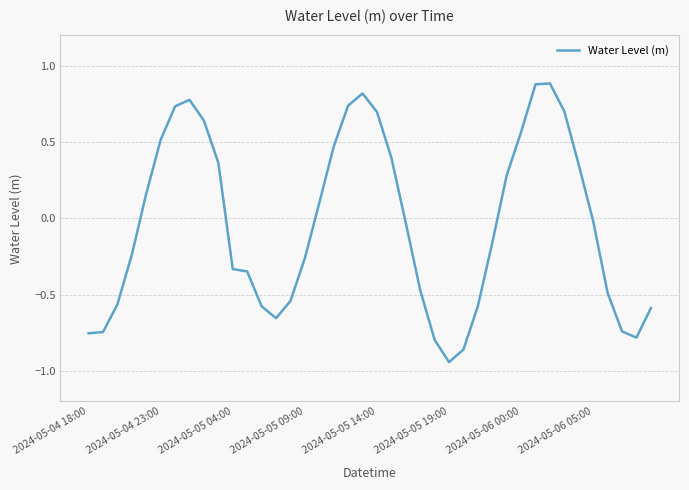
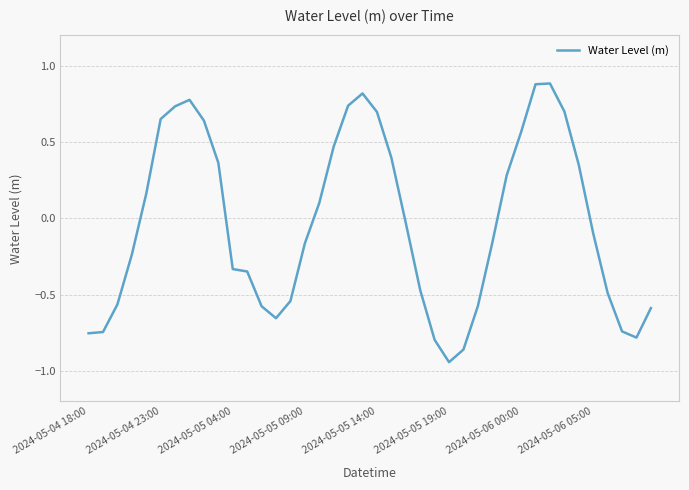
2024-05-04 23:00: 0.52 -> 0.65
2024-05-05 09:00: -0.26 -> -0.16
2024-05-06 05:00: -0.02 -> -0.10
